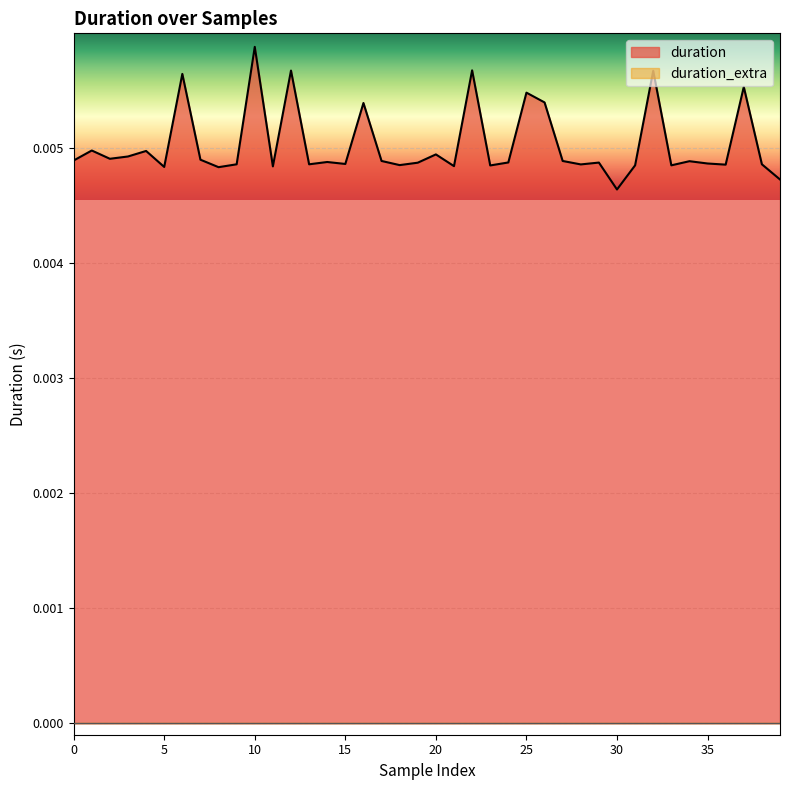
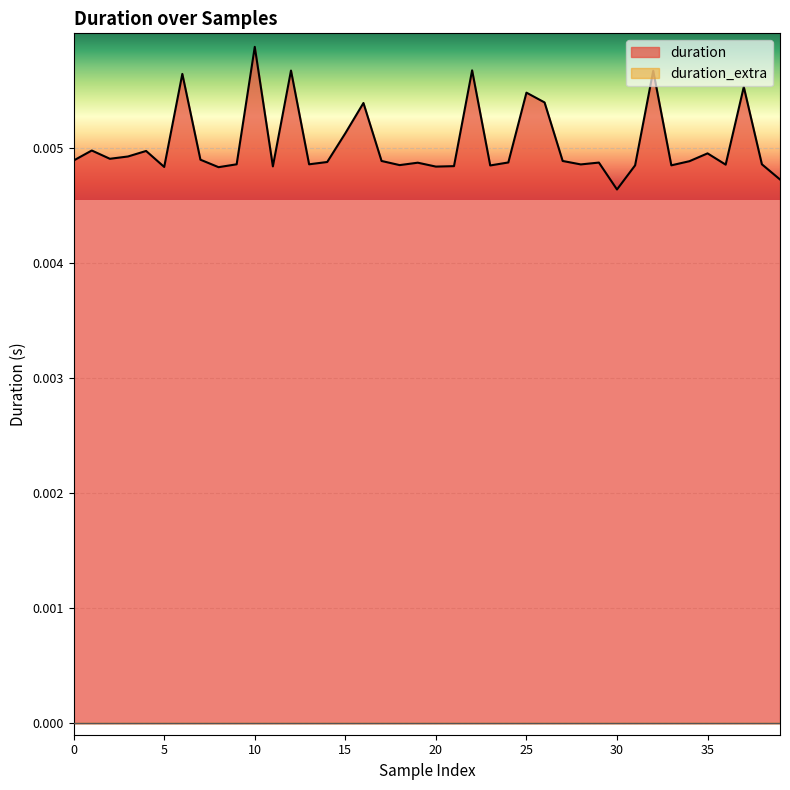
duration, 15: 0.00486 -> 0.00513
duration, 20: 0.00495 -> 0.00484
duration, 35: 0.00487 -> 0.00495
